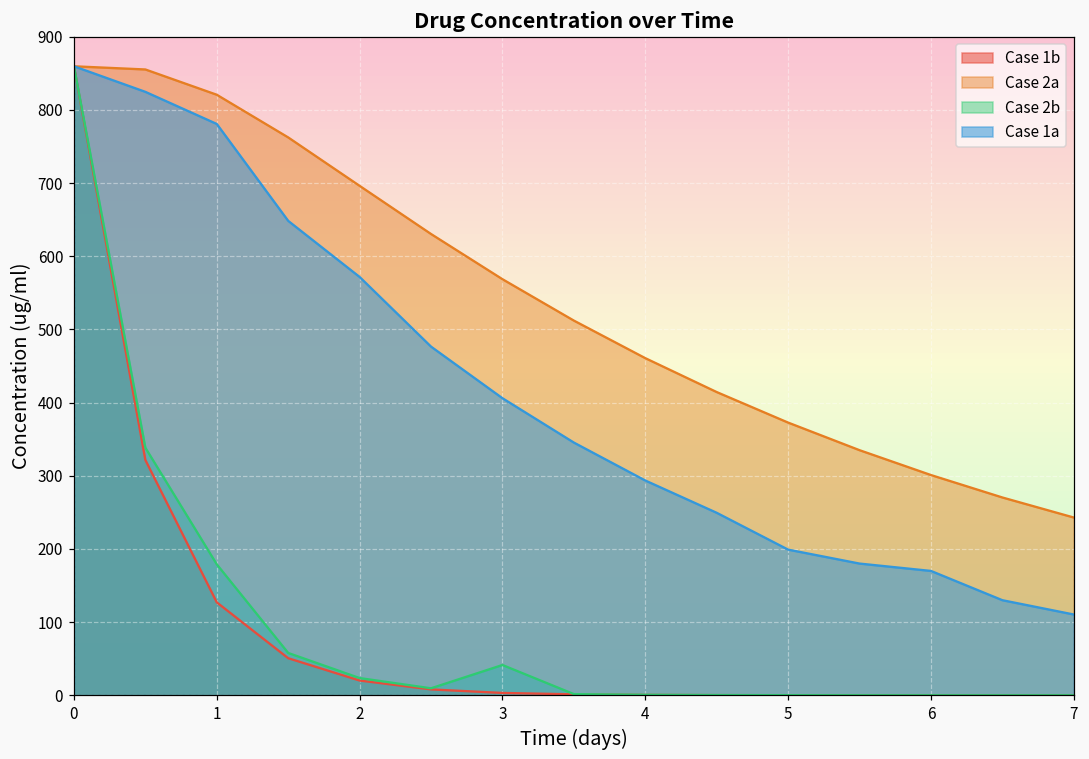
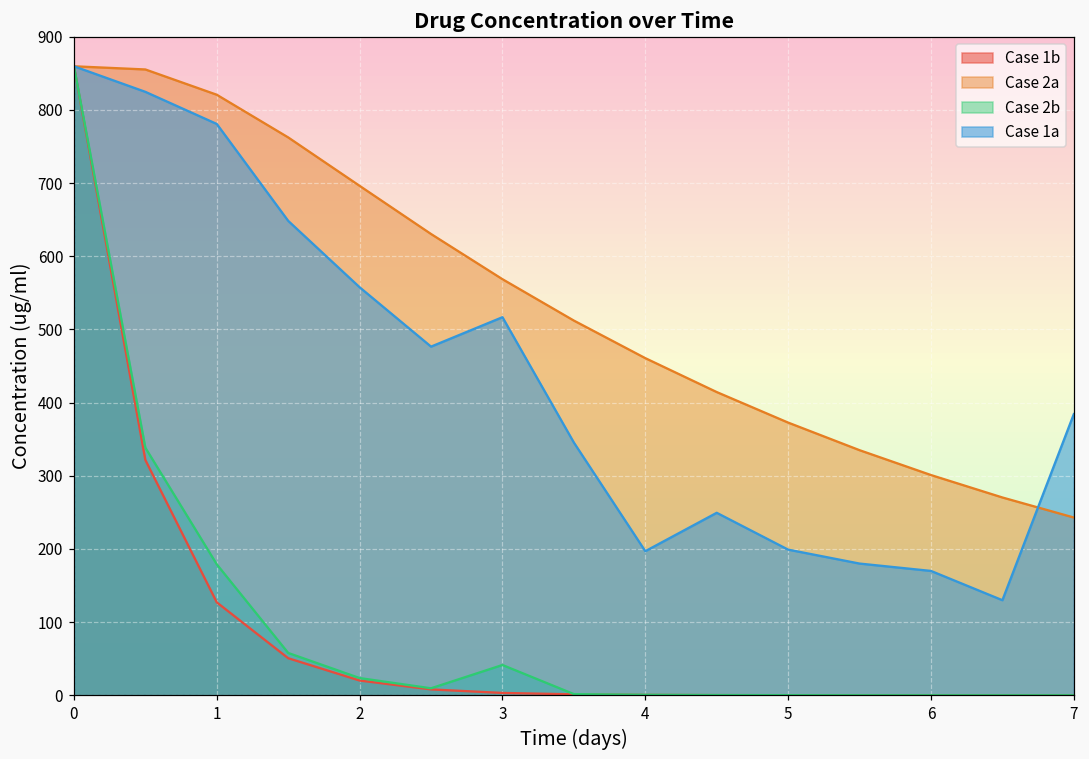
Case 1a, 2: 570 -> 560
Case 1a, 3: 410 -> 520
Case 1a, 4: 290 -> 200
Case 1a, 7: 110 -> 380
